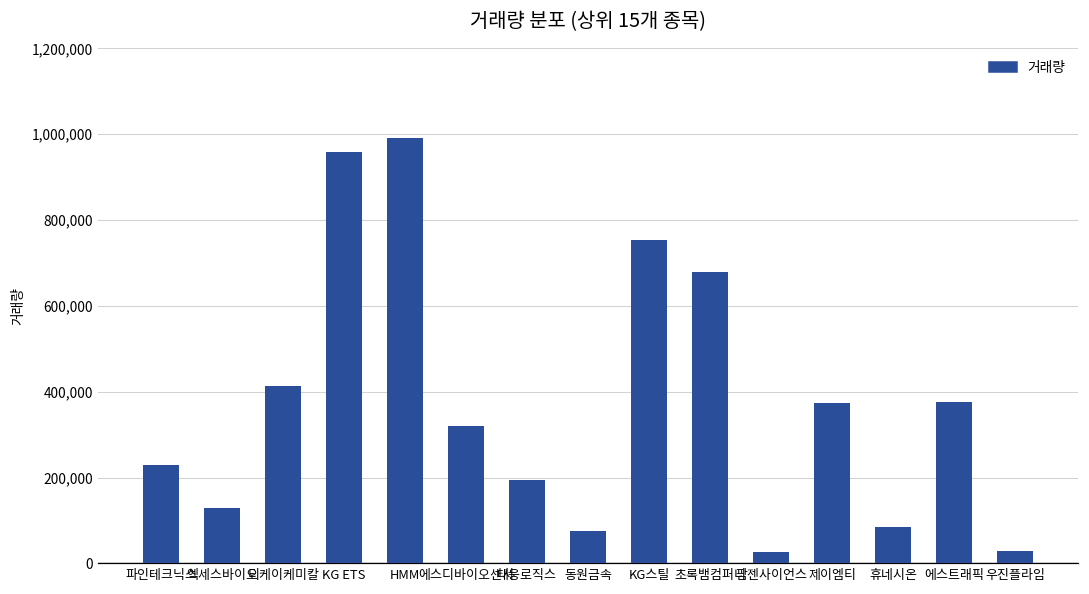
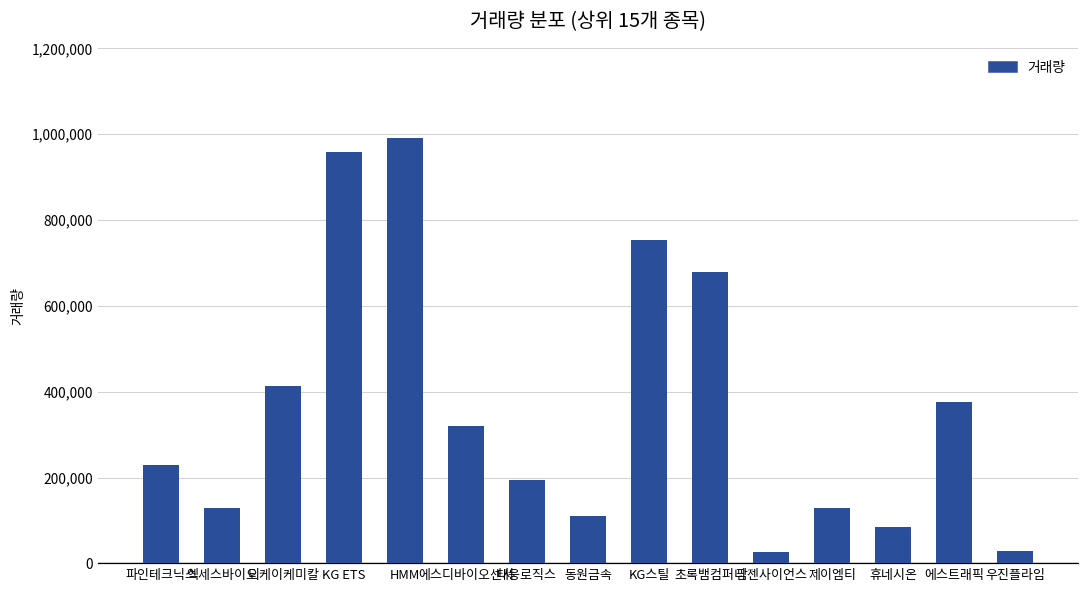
동원금속: 80,000 -> 110,000
제이엠티: 370,000 -> 130,000
